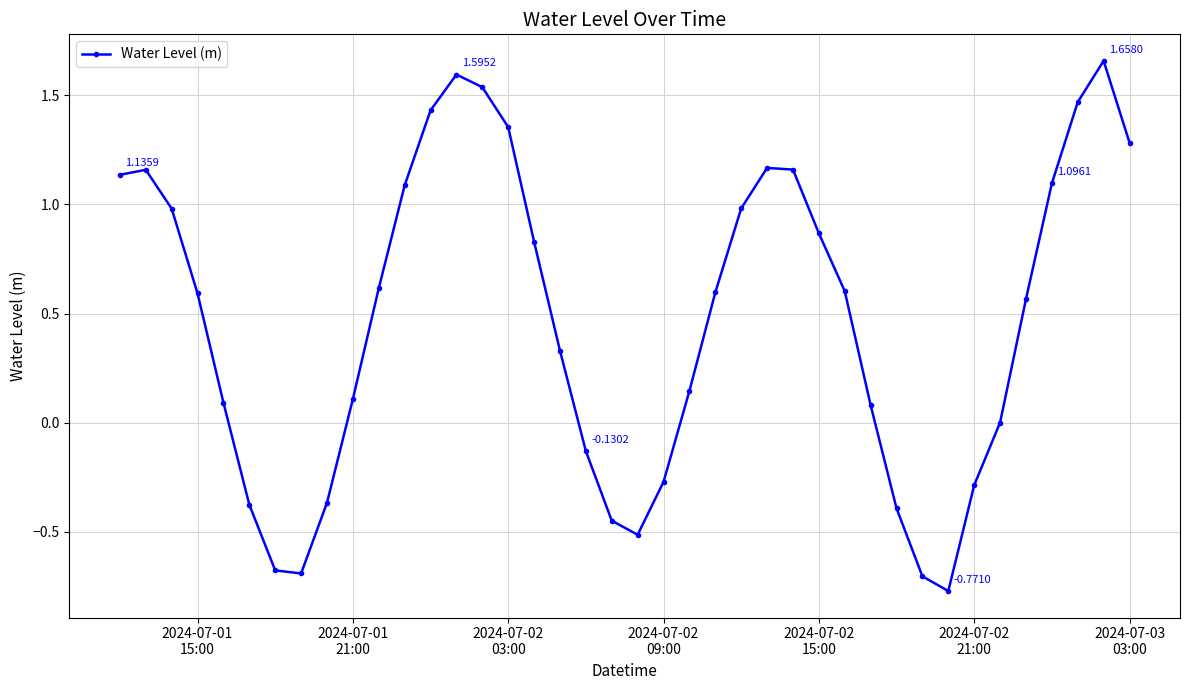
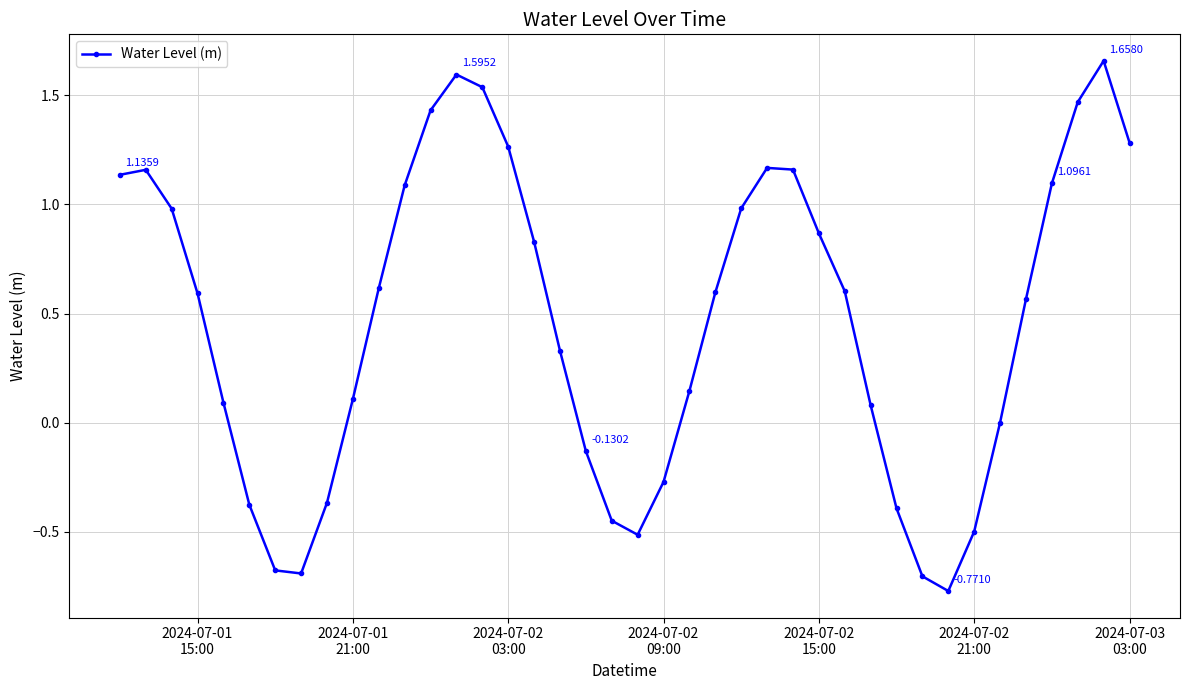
2024-07-02 03:00: 1.35 -> 1.26
2024-07-02 21:00: -0.29 -> -0.50
